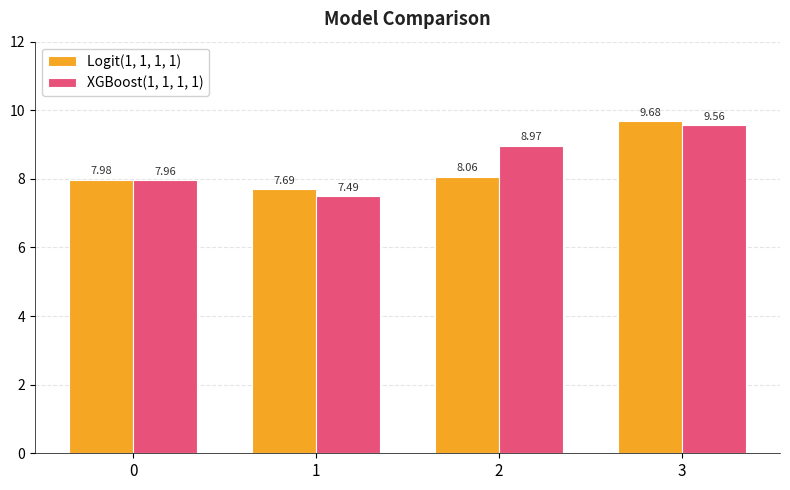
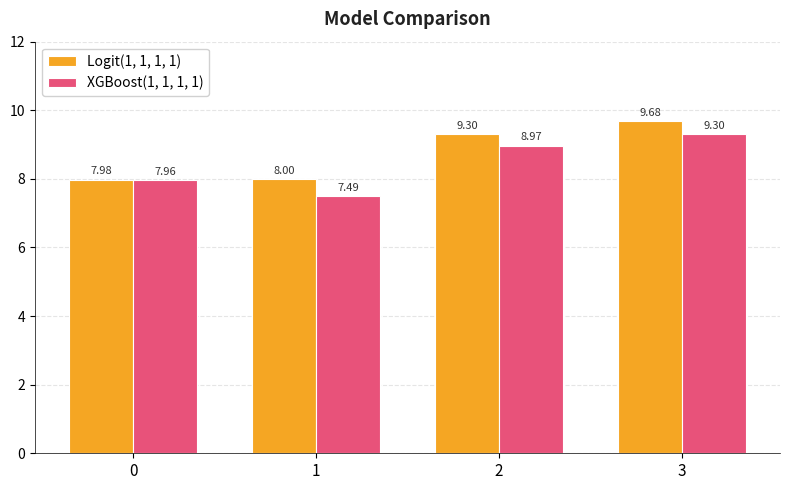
Logit(1, 1, 1, 1), 1: 7.69 -> 8.00
Logit(1, 1, 1, 1), 2: 8.06 -> 9.30
XGBoost(1, 1, 1, 1), 3: 9.56 -> 9.30
